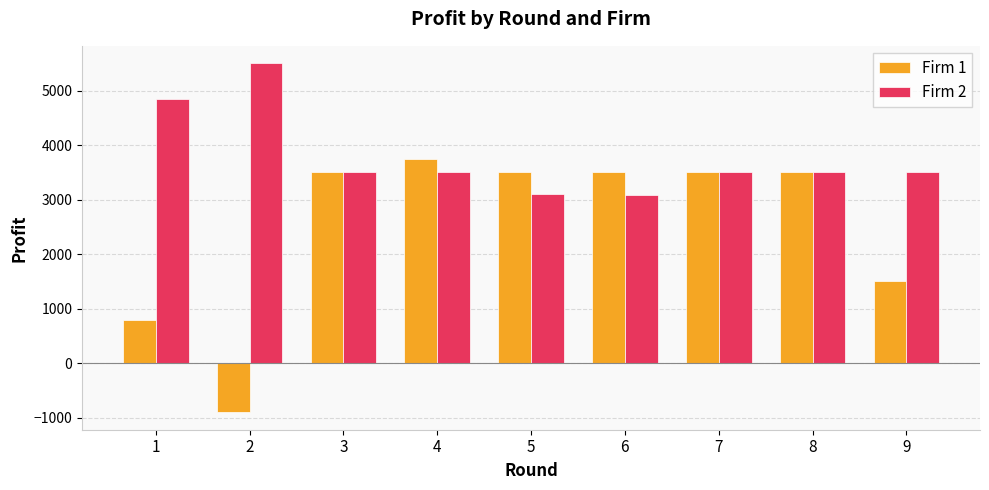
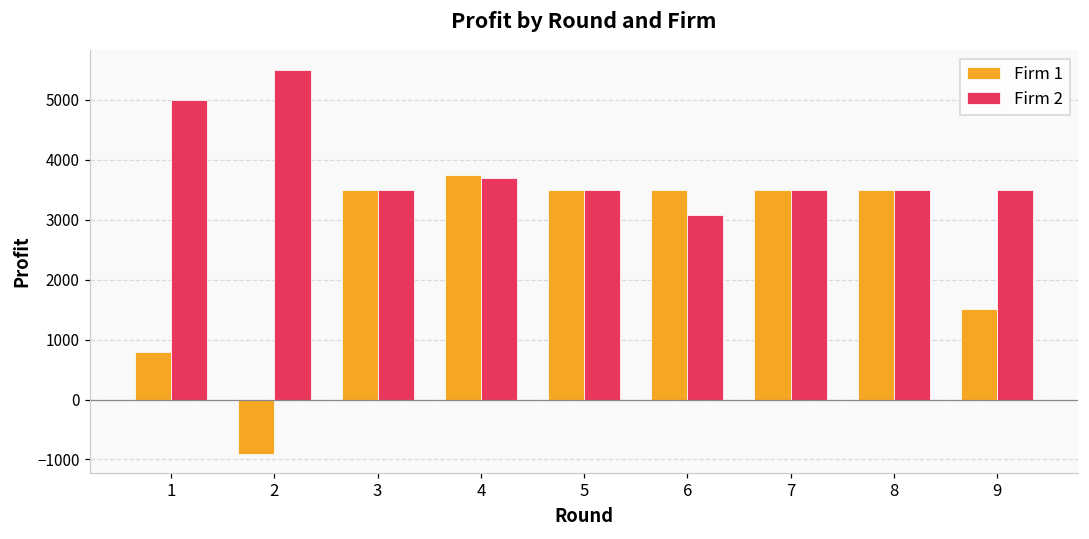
Firm 2, 1: 4900 -> 5000
Firm 2, 4: 3500 -> 3700
Firm 2, 5: 3100 -> 3500
